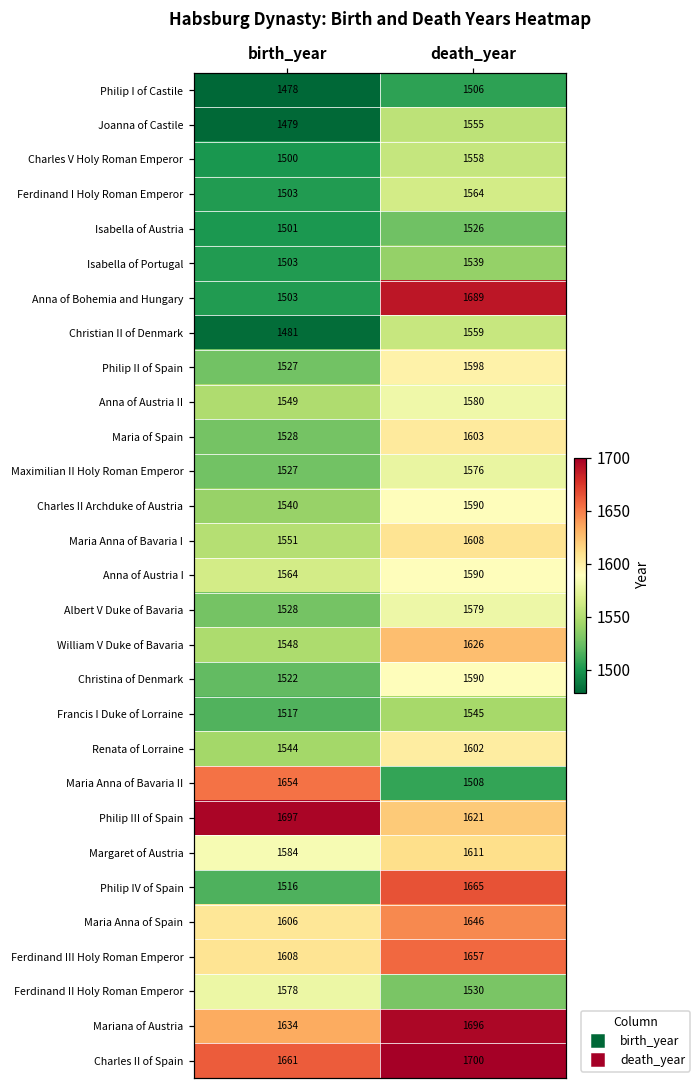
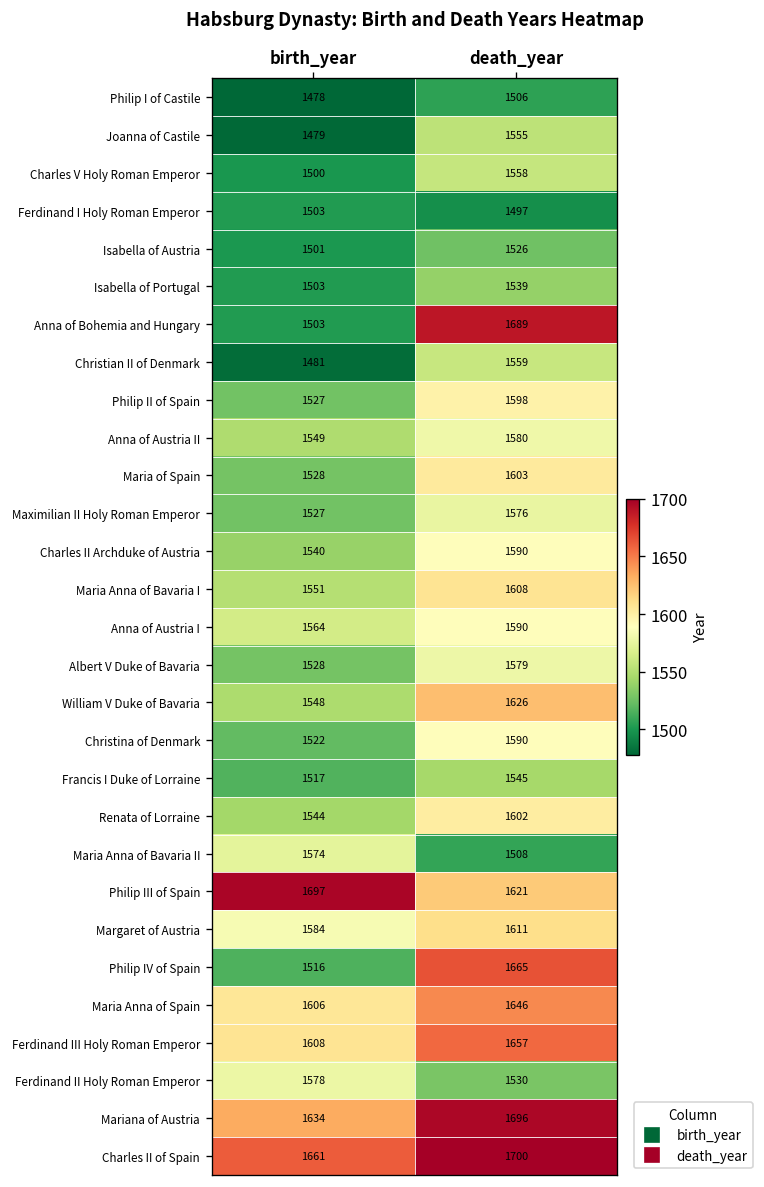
Ferdinand I Holy Roman Emperor, death_year: 1564 -> 1497
Maria Anna of Bavaria II, birth_year: 1654 -> 1574
